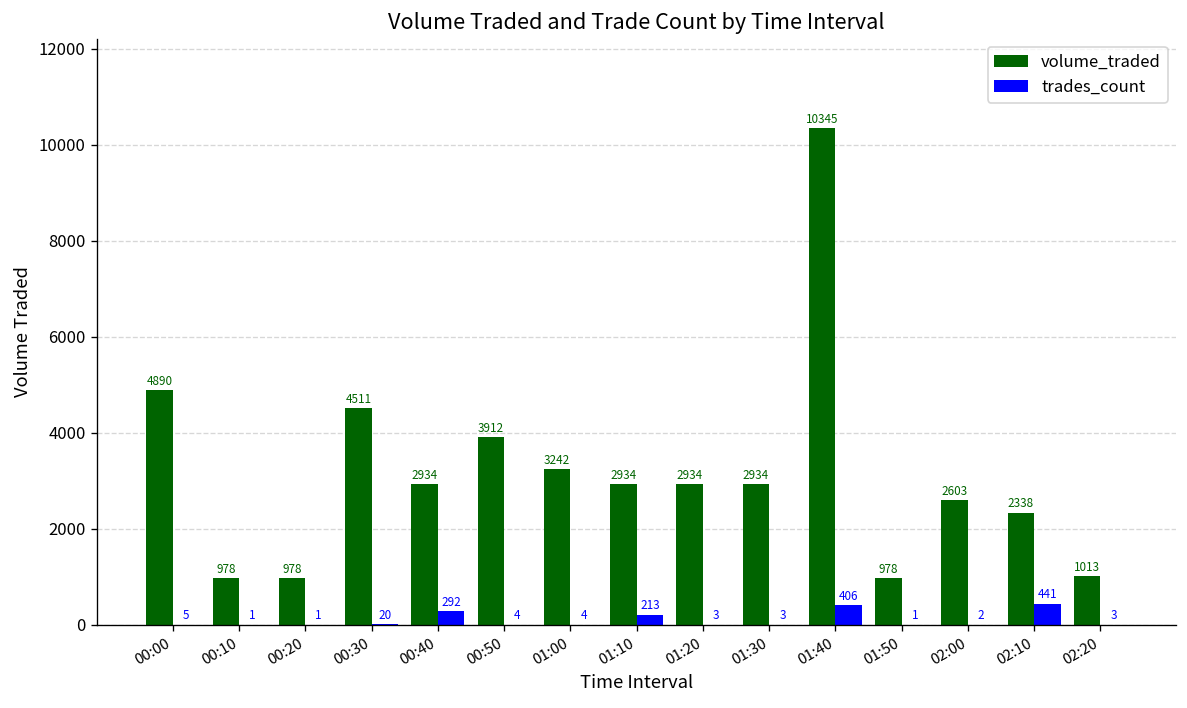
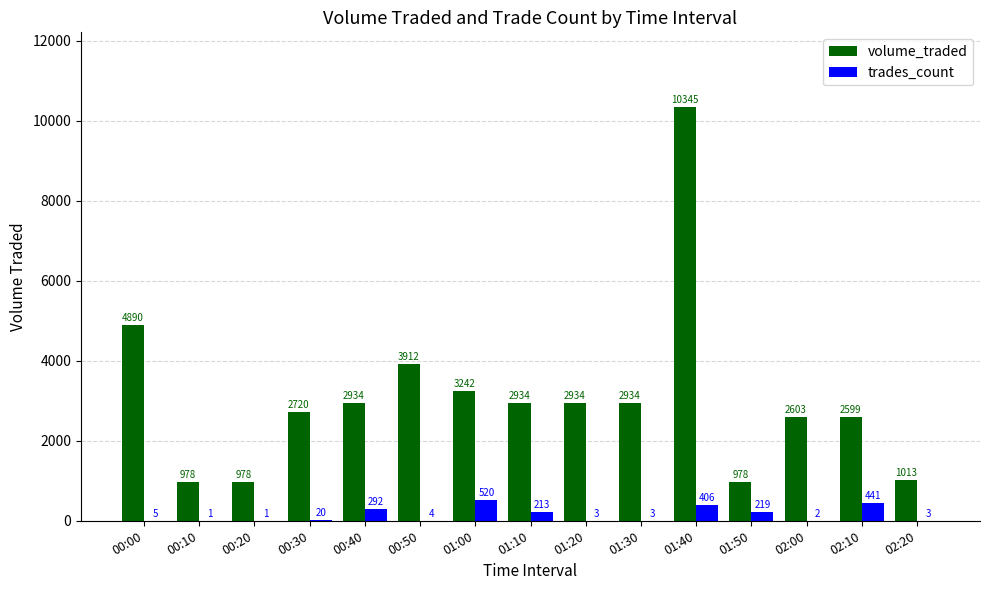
volume_traded, 00:30: 4511 -> 2720
trades_count, 01:00: 4 -> 520
trades_count, 01:50: 1 -> 219
volume_traded, 02:10: 2338 -> 2599
